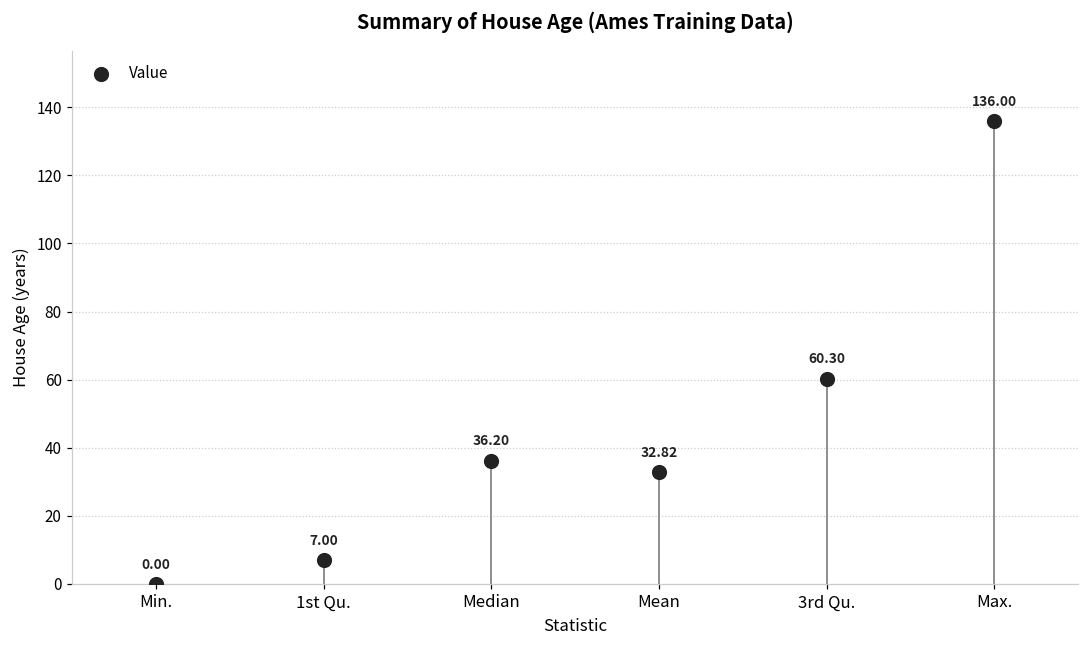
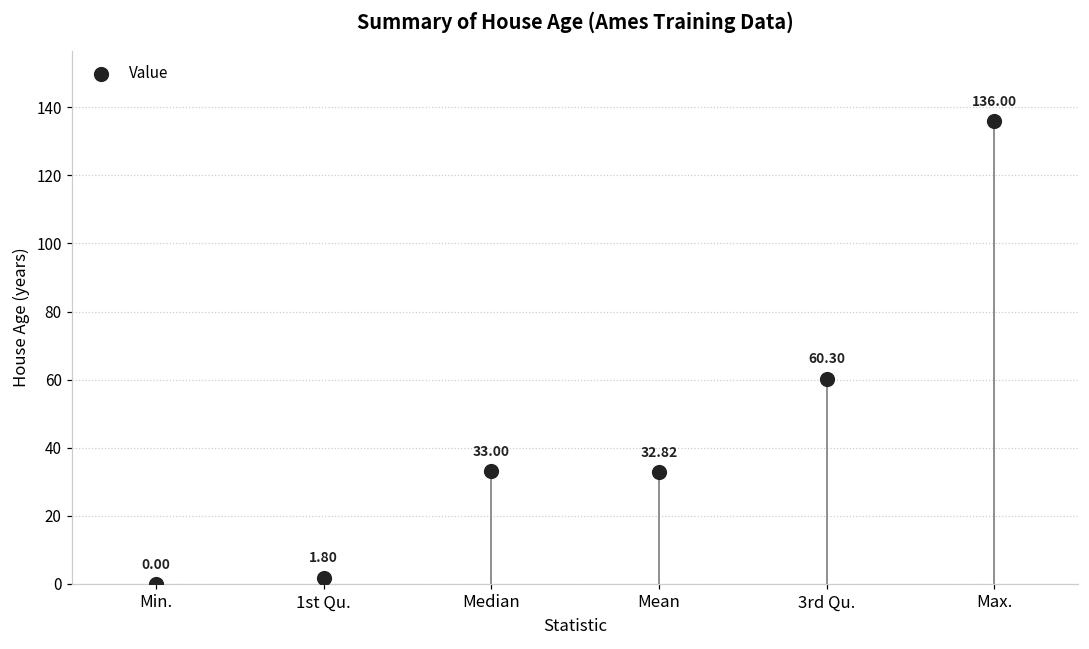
Value, 1st Qu.: 7.00 -> 1.80
Value, Median: 36.20 -> 33.00
